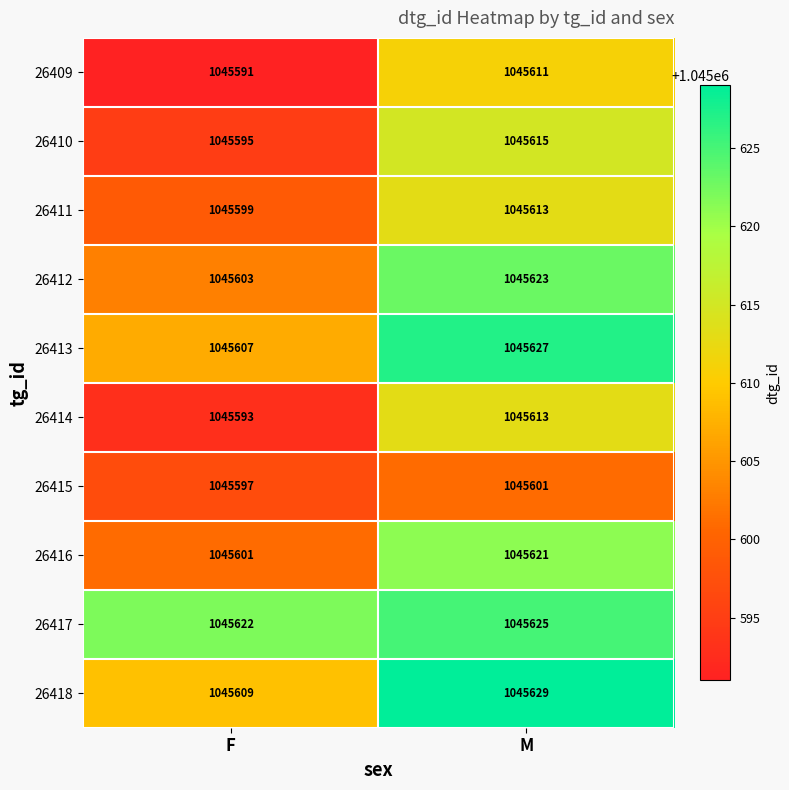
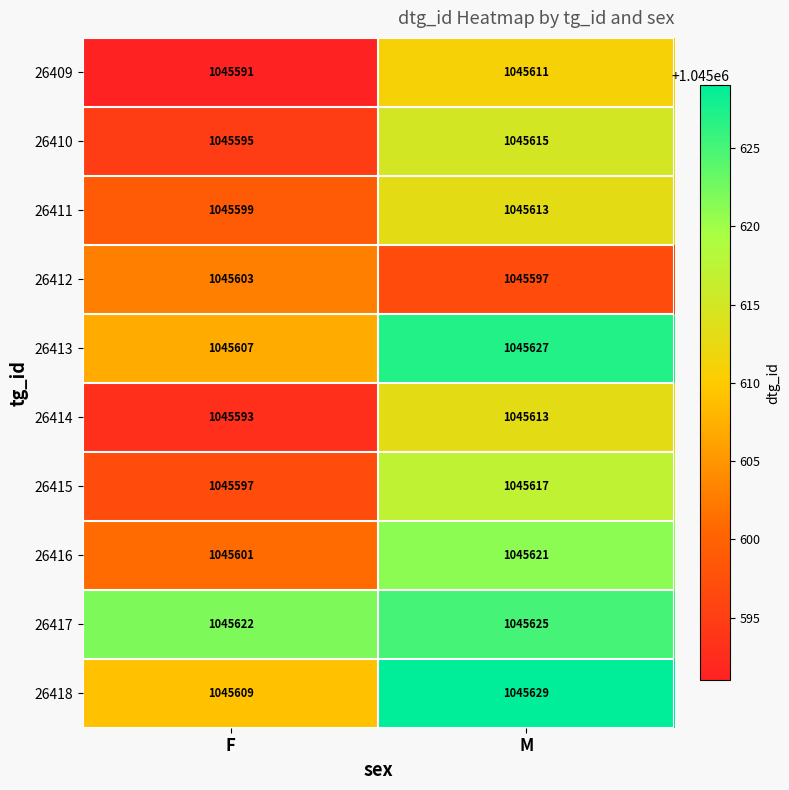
26412, M: 1045623 -> 1045597
26415, M: 1045601 -> 1045617
